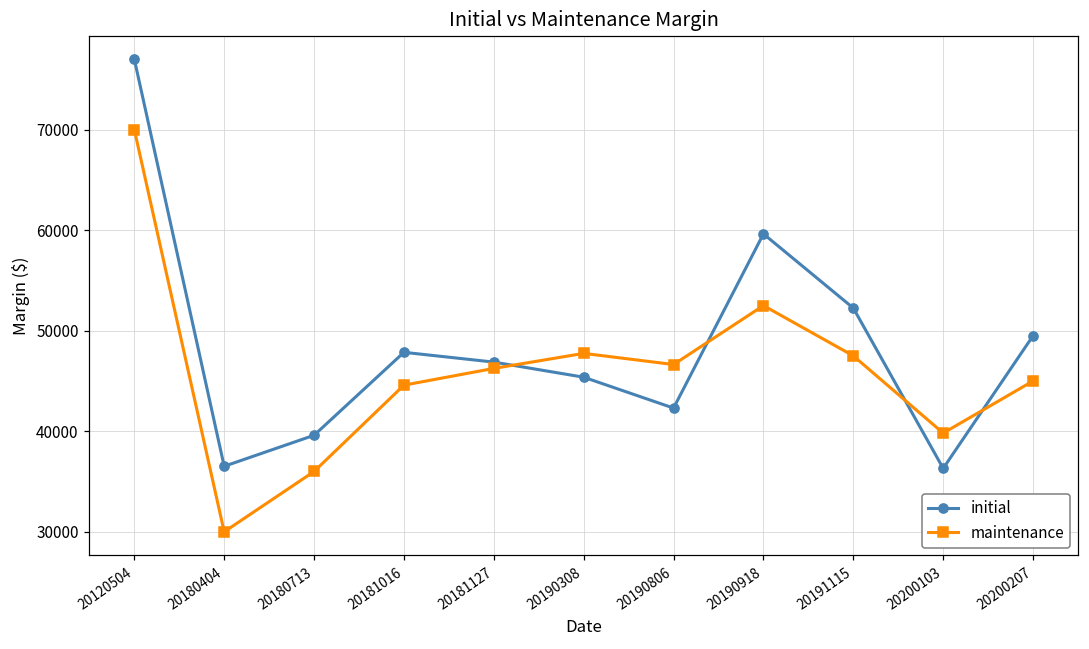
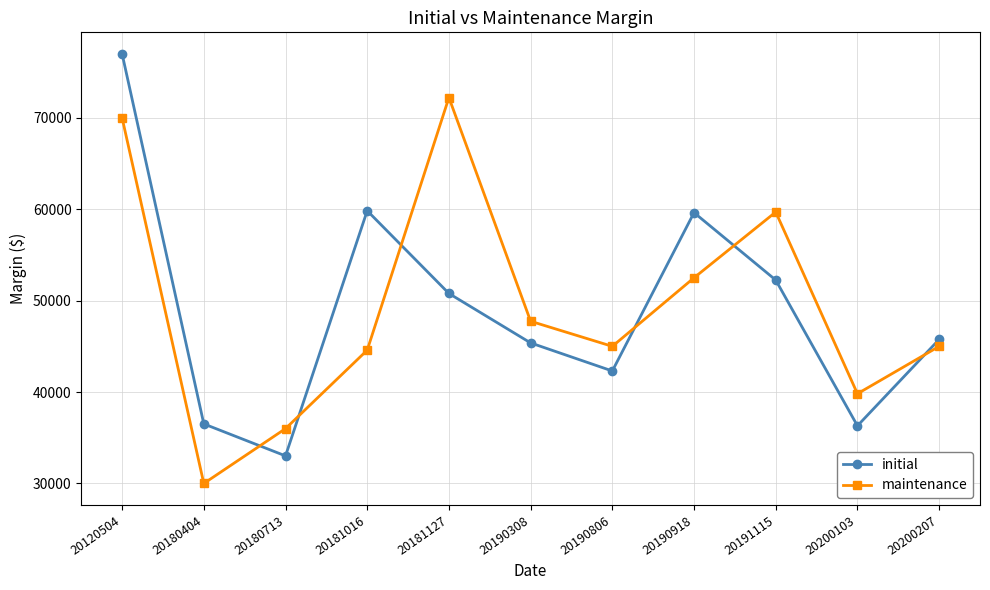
initial, 20180713: 40000 -> 33000
initial, 20181016: 48000 -> 60000
initial, 20181127: 47000 -> 51000
maintenance, 20181127: 46000 -> 72000
maintenance, 20190806: 47000 -> 45000
maintenance, 20191115: 48000 -> 60000
initial, 20200207: 50000 -> 46000
